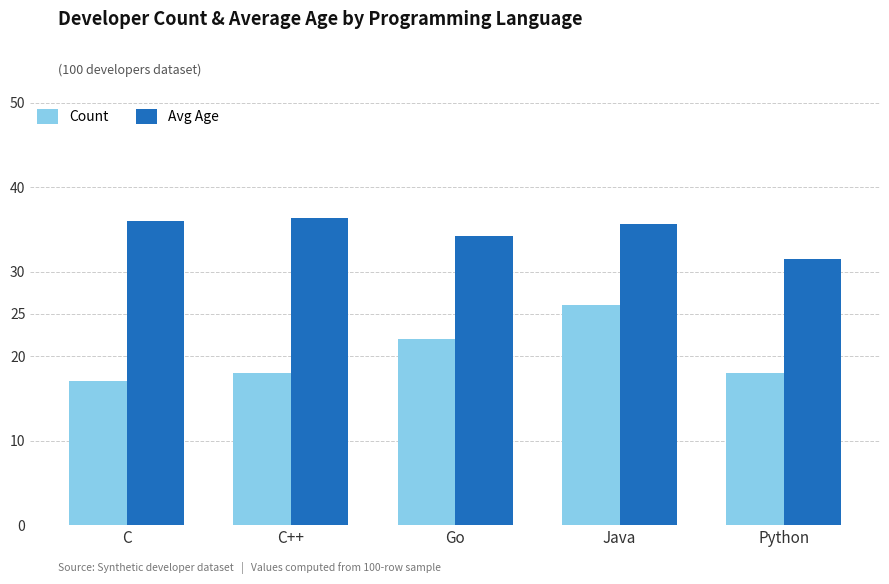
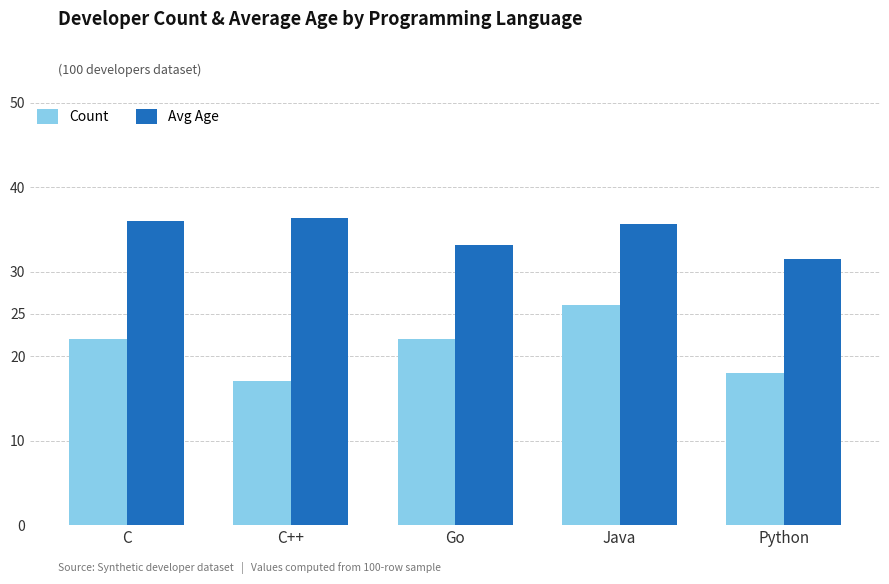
Count, C: 17 -> 22
Count, C++: 18 -> 17
Avg Age, Go: 34 -> 33
